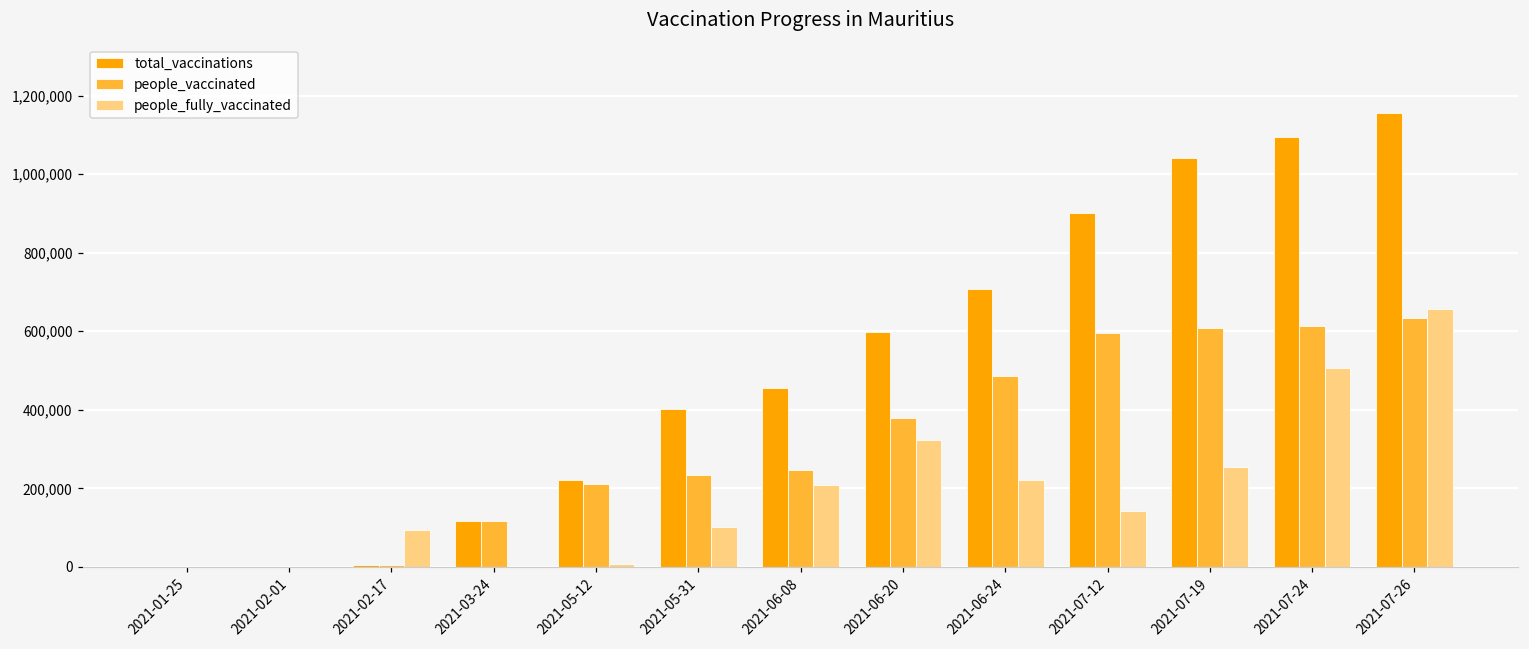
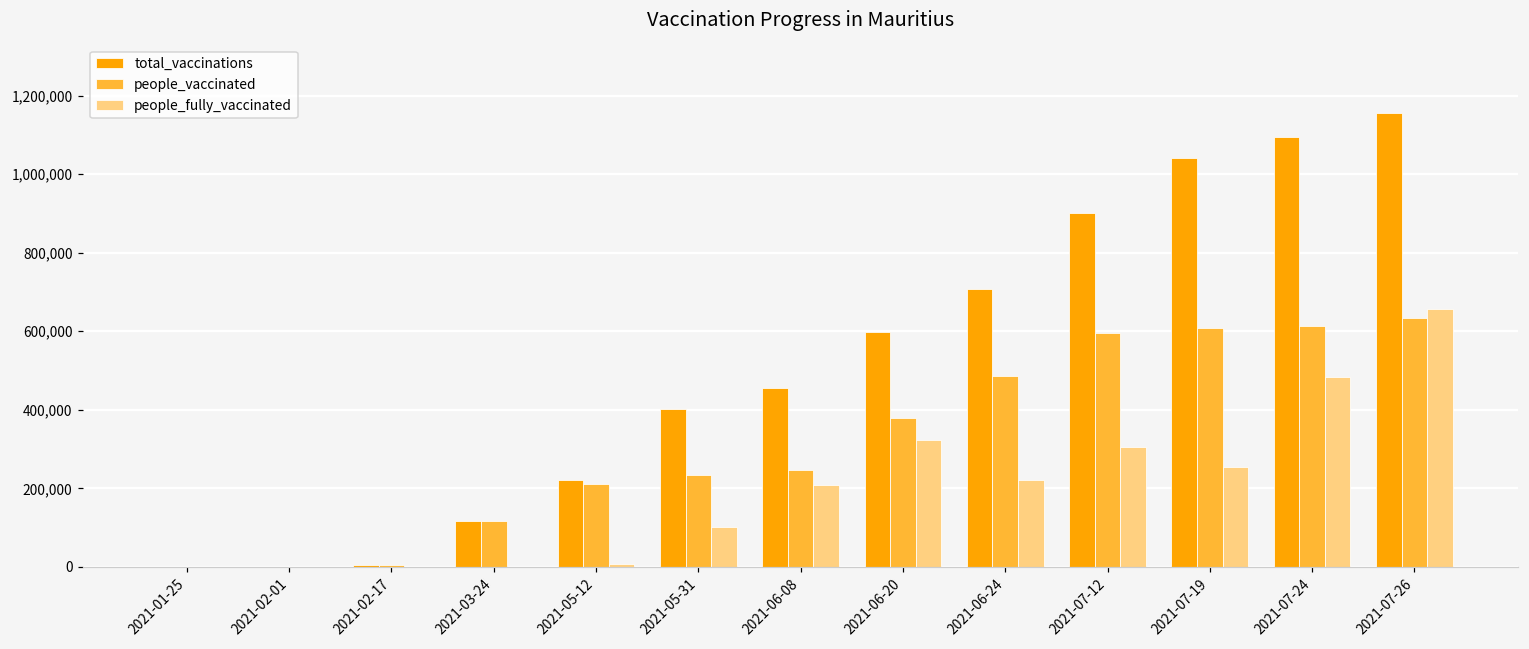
people_fully_vaccinated, 2021-02-17: 90,000 -> 0
people_fully_vaccinated, 2021-07-12: 140,000 -> 310,000
people_fully_vaccinated, 2021-07-24: 510,000 -> 480,000
